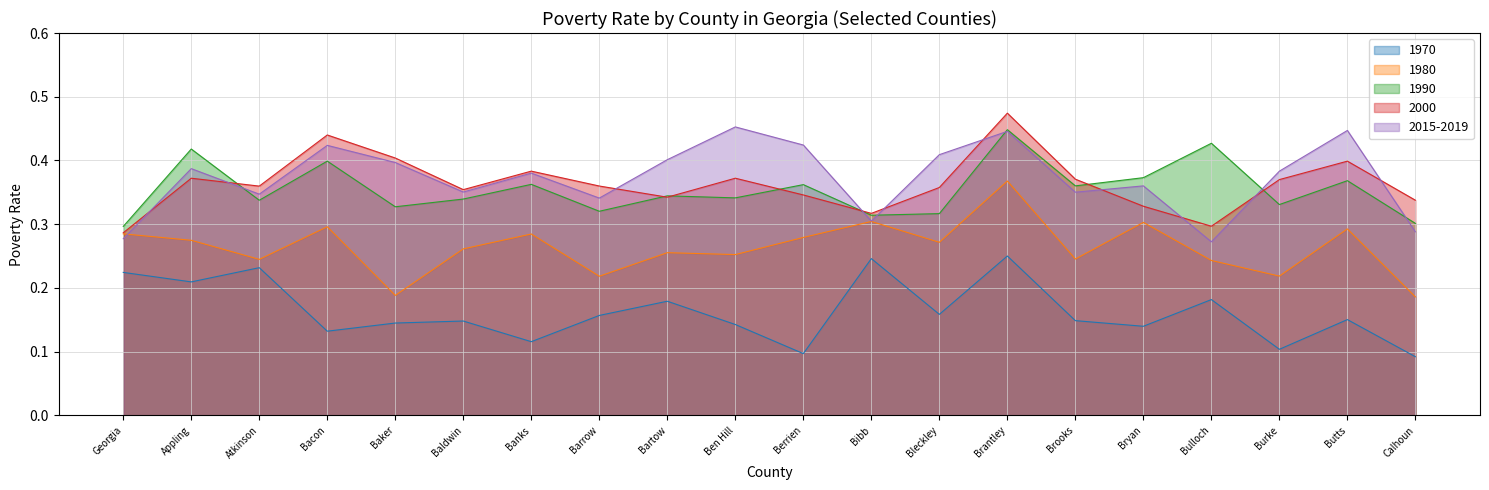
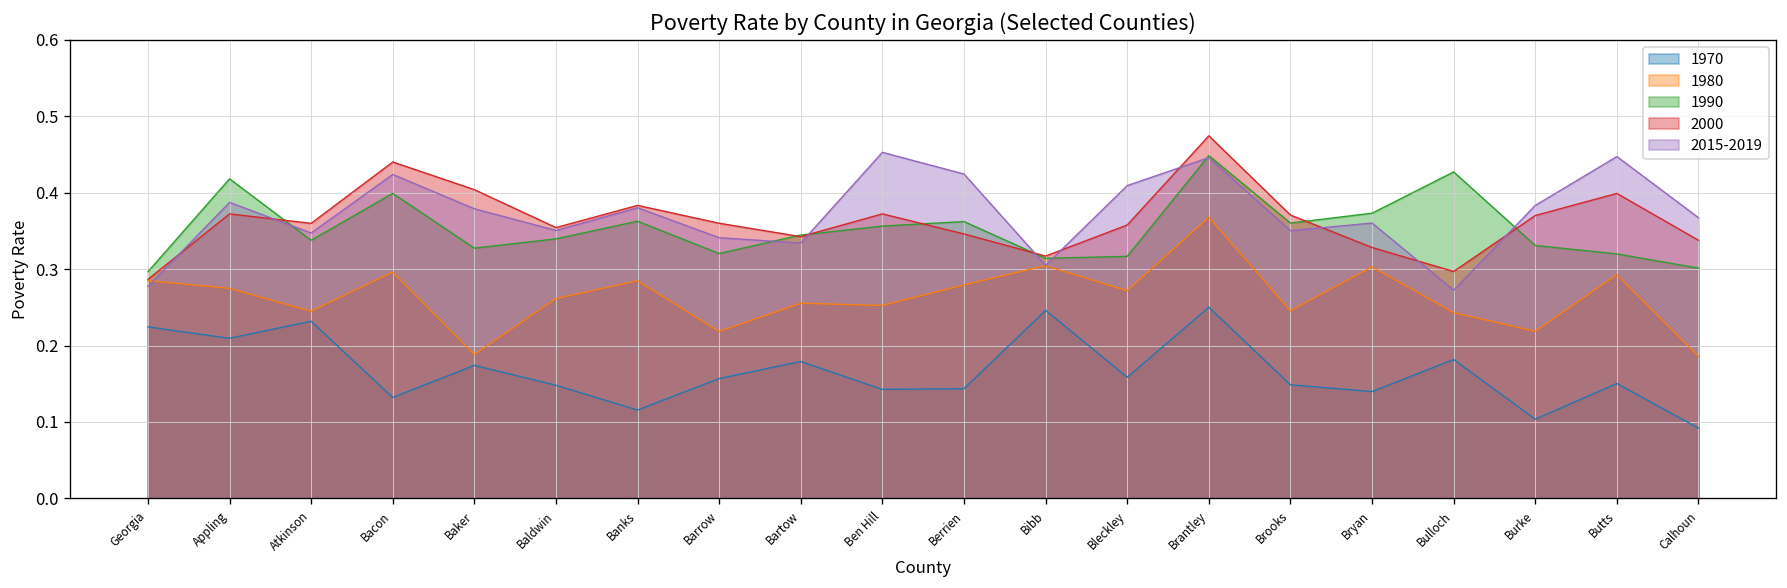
1970, Baker: 0.14 -> 0.17
2015-2019, Baker: 0.40 -> 0.38
2015-2019, Bartow: 0.40 -> 0.33
1990, Ben Hill: 0.34 -> 0.36
1970, Berrien: 0.10 -> 0.14
1990, Butts: 0.37 -> 0.32
2015-2019, Calhoun: 0.29 -> 0.37
